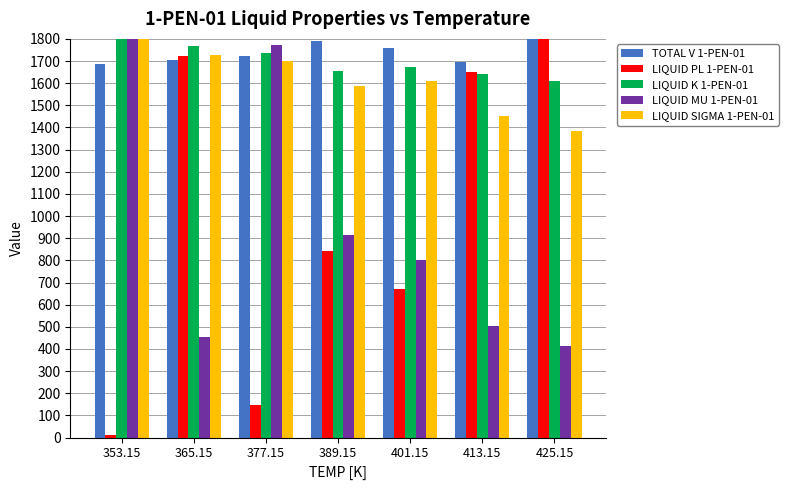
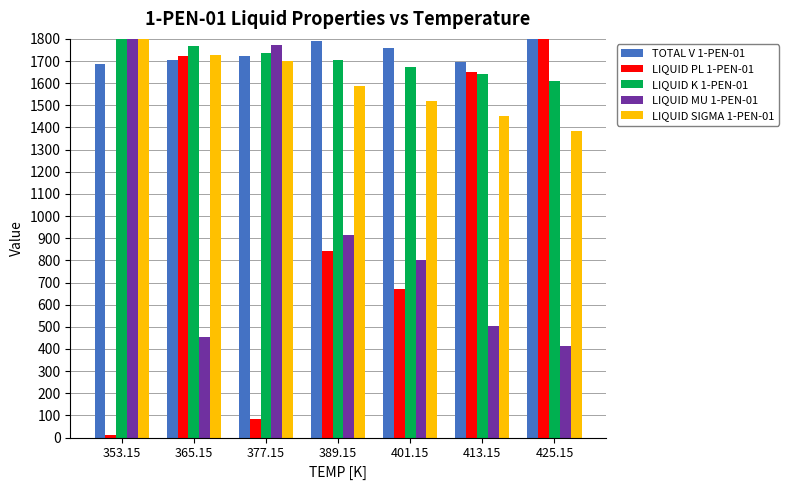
LIQUID PL 1-PEN-01, 377.15: 150 -> 80
LIQUID K 1-PEN-01, 389.15: 1660 -> 1700
LIQUID SIGMA 1-PEN-01, 401.15: 1610 -> 1520
